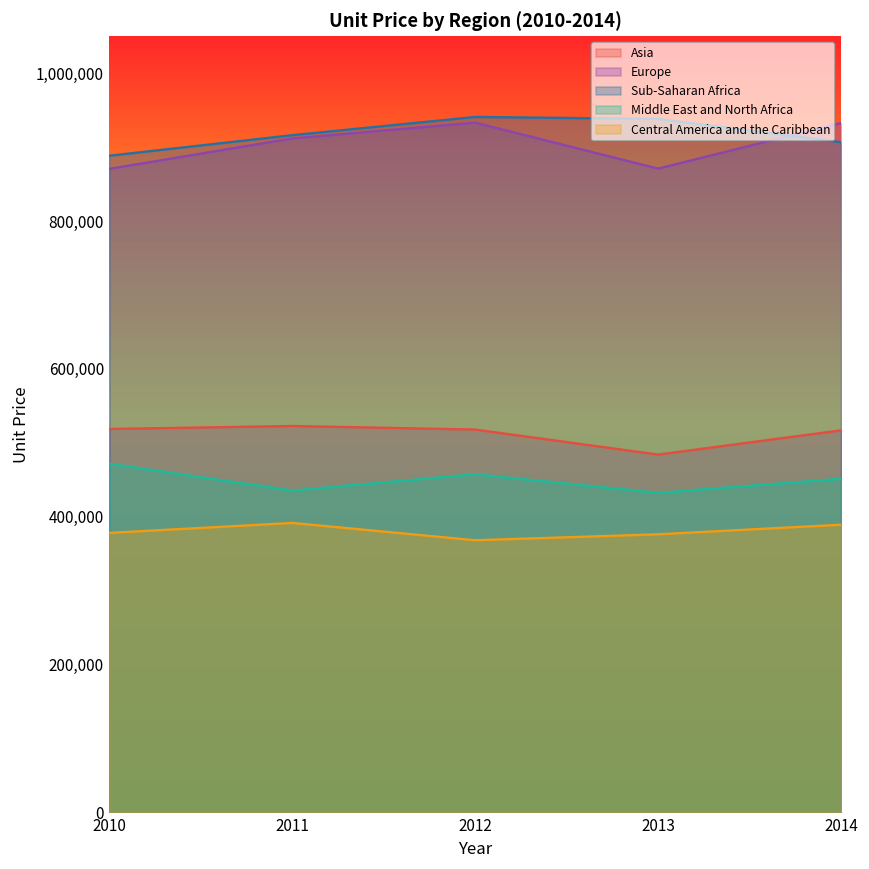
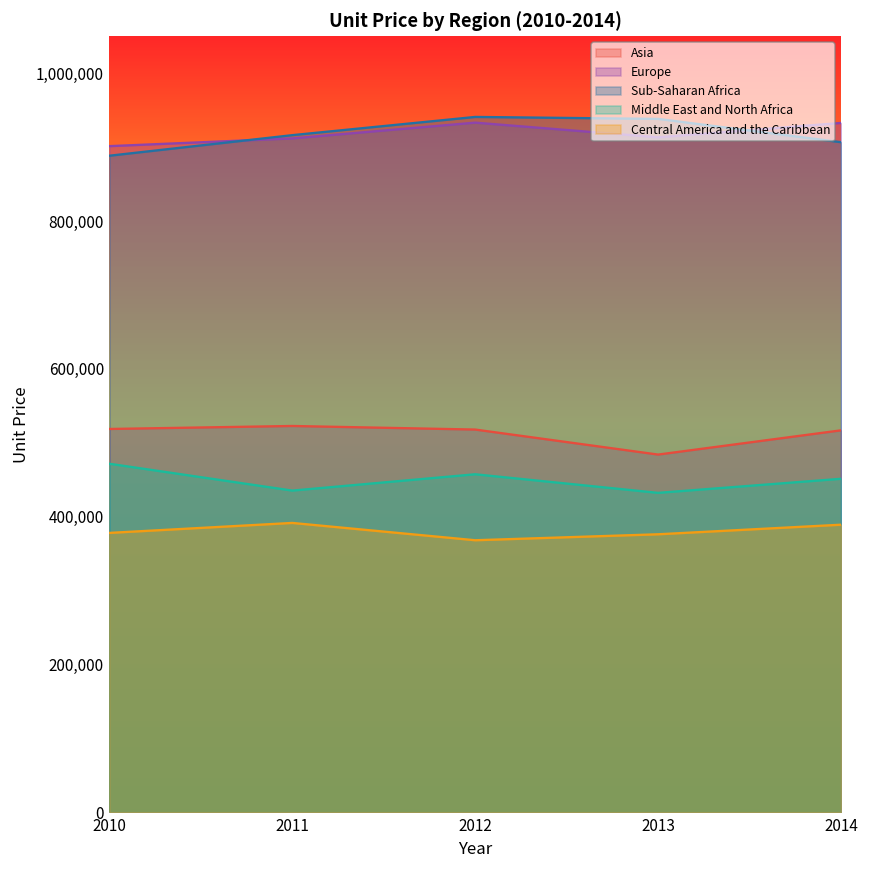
Europe, 2010: 870,000 -> 900,000
Europe, 2013: 870,000 -> 910,000
